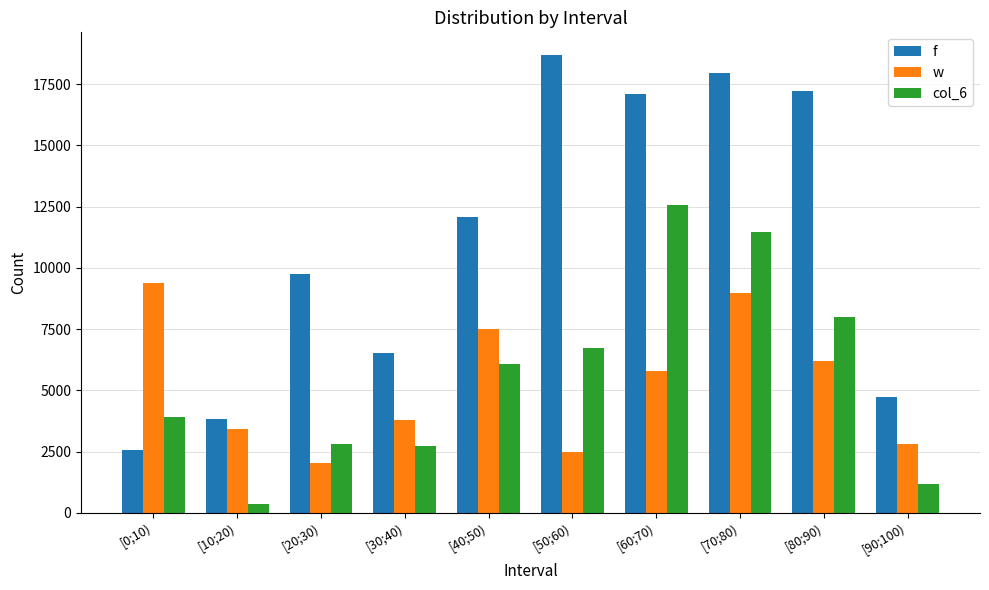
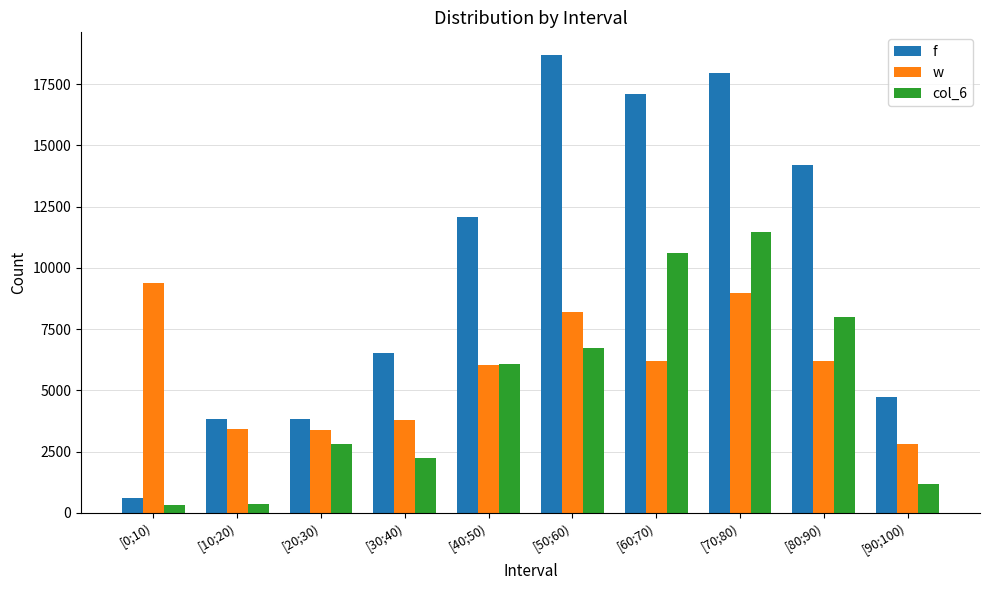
f, [0;10): 2600 -> 600
col_6, [0;10): 3900 -> 300
f, [20;30): 9800 -> 3800
w, [20;30): 2100 -> 3400
col_6, [30;40): 2700 -> 2200
w, [40;50): 7500 -> 6000
w, [50;60): 2500 -> 8200
w, [60;70): 5800 -> 6200
col_6, [60;70): 12600 -> 10600
f, [80;90): 17200 -> 14200
